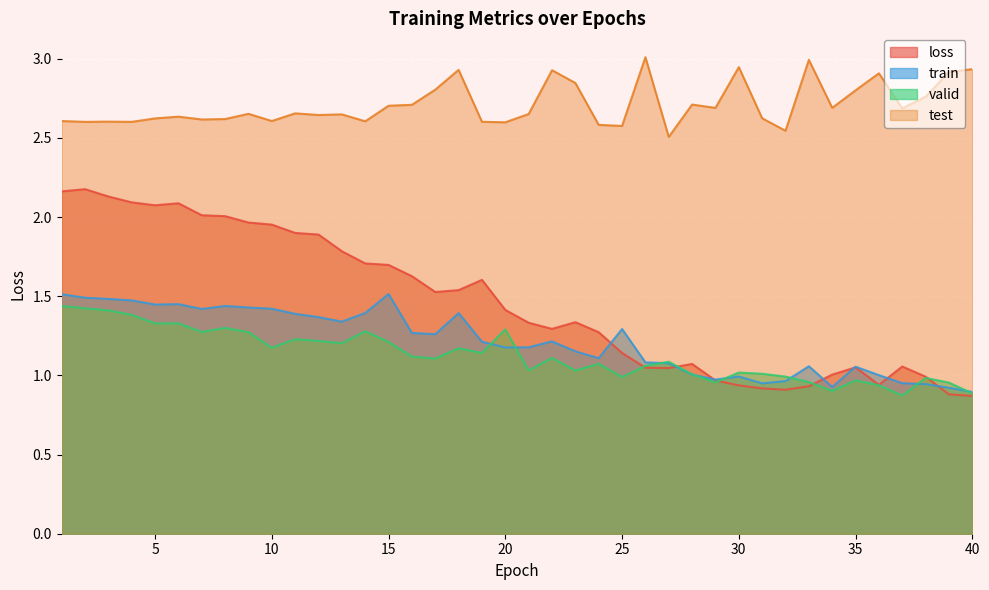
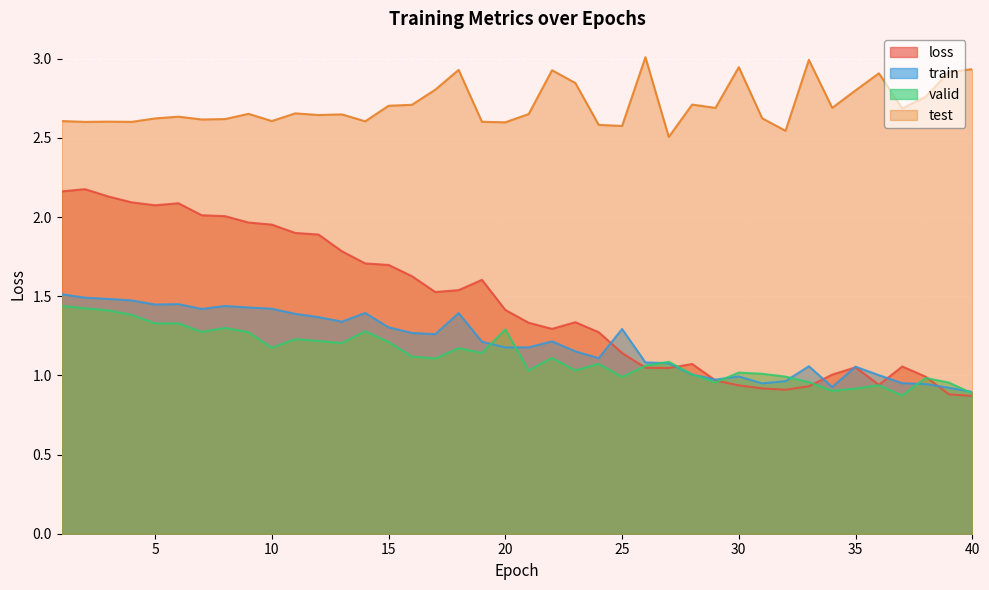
train, 15: 1.51 -> 1.30
valid, 35: 0.97 -> 0.92
